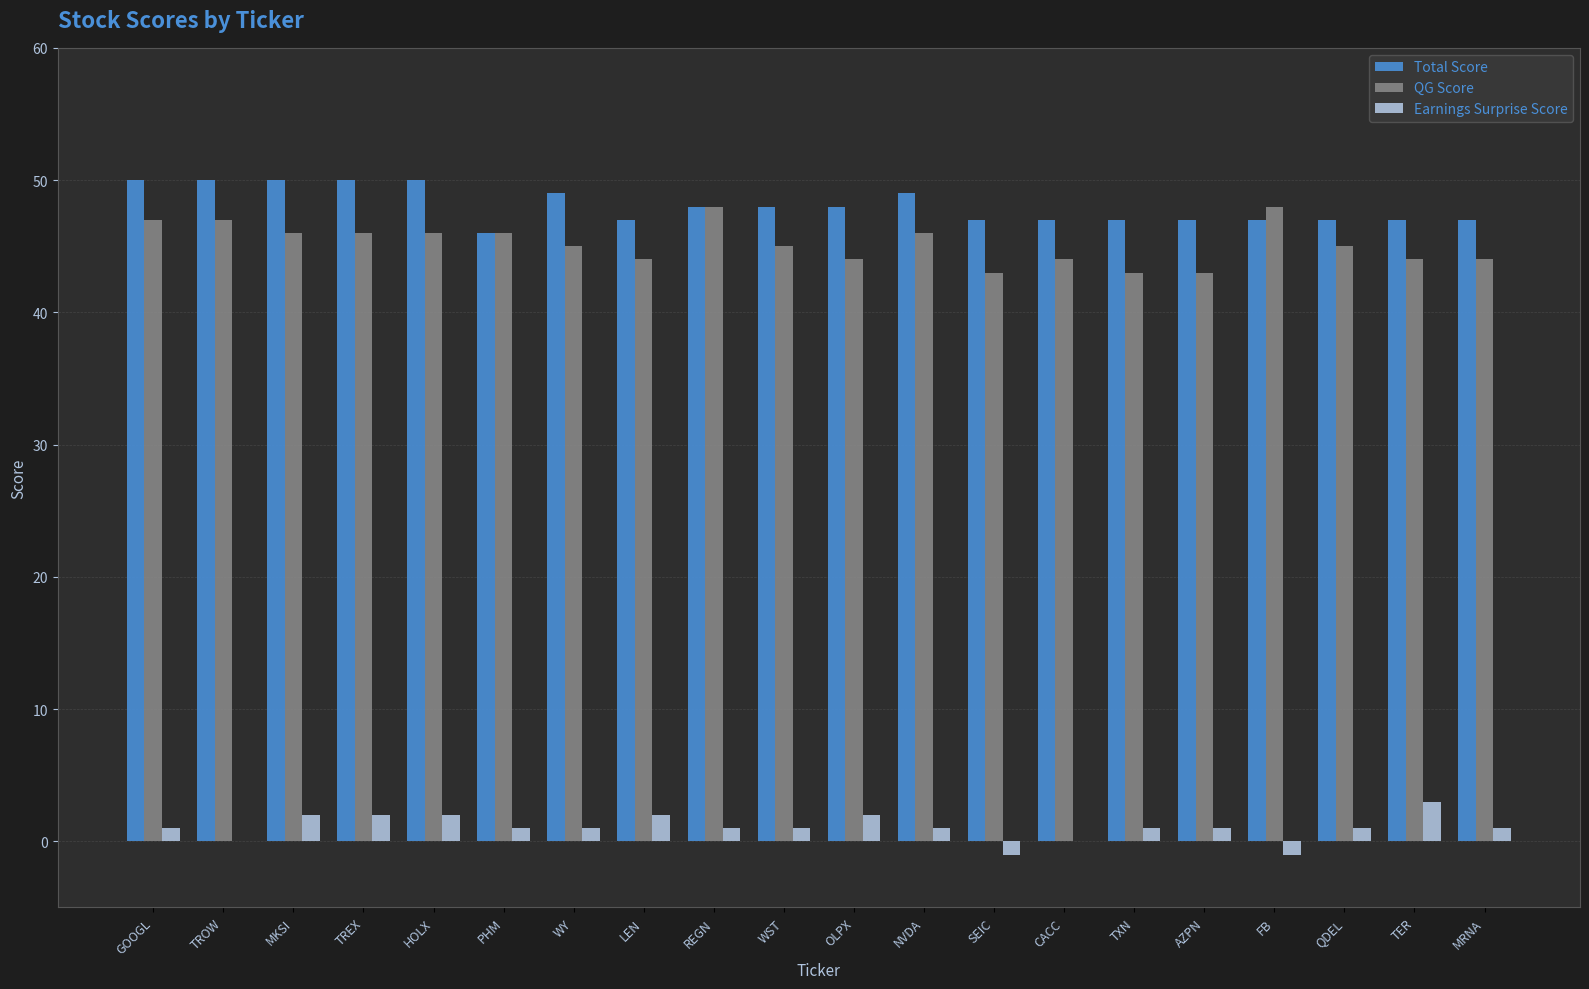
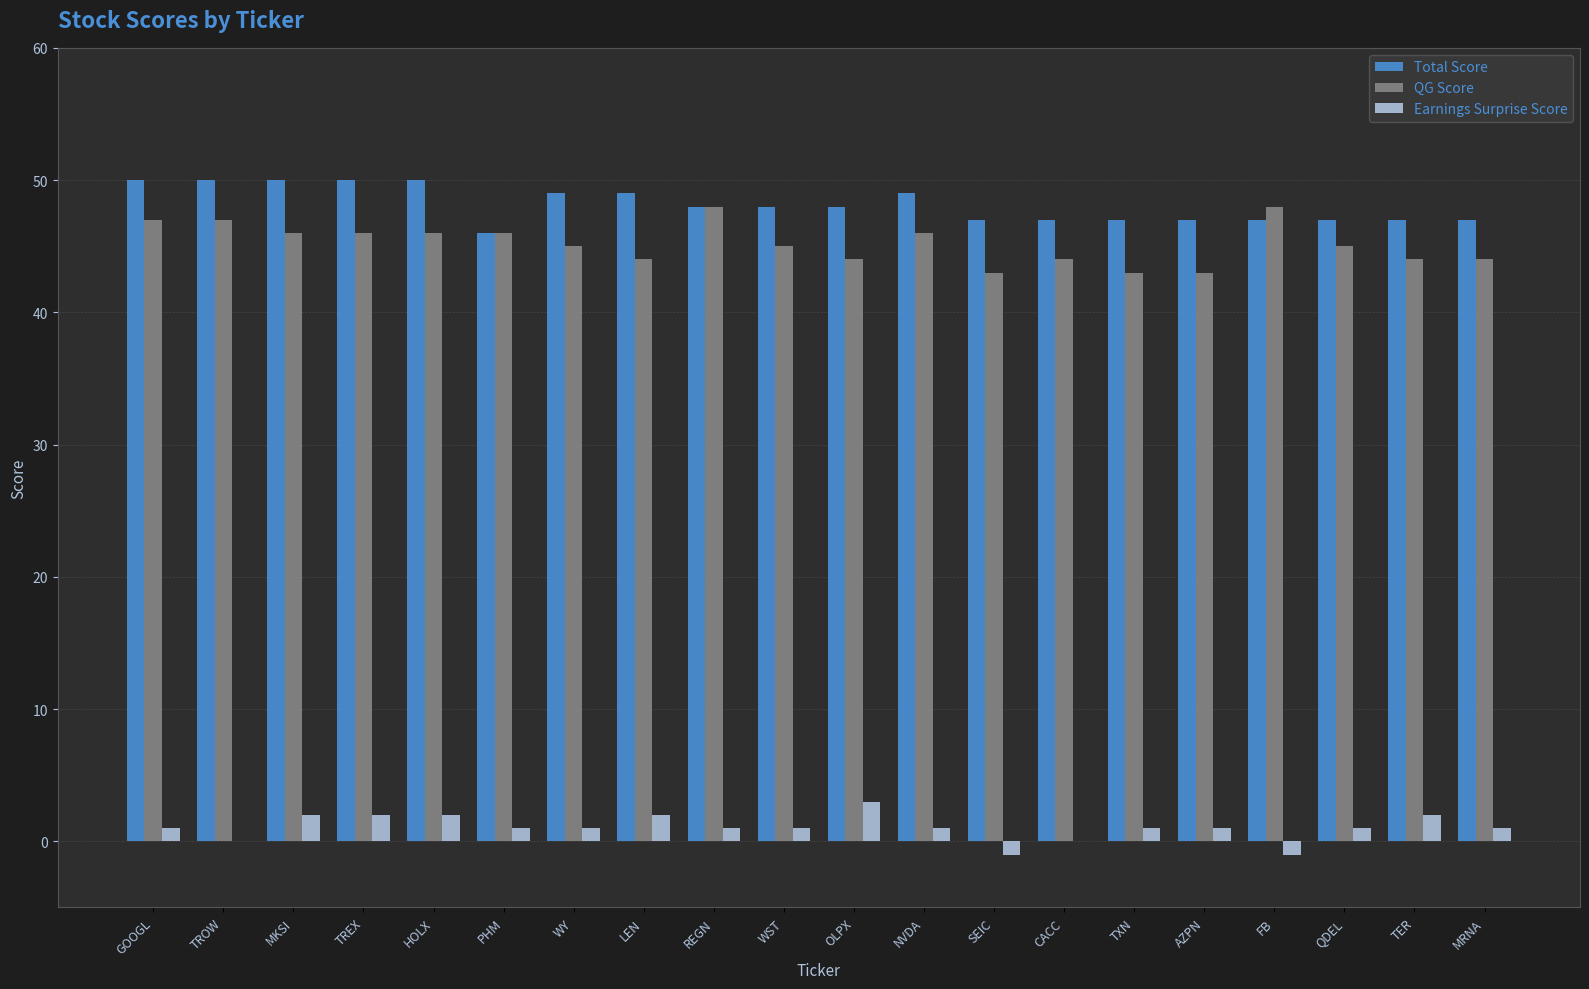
Total Score, LEN: 47 -> 49
Earnings Surprise Score, OLPX: 2 -> 3
Earnings Surprise Score, TER: 3 -> 2
